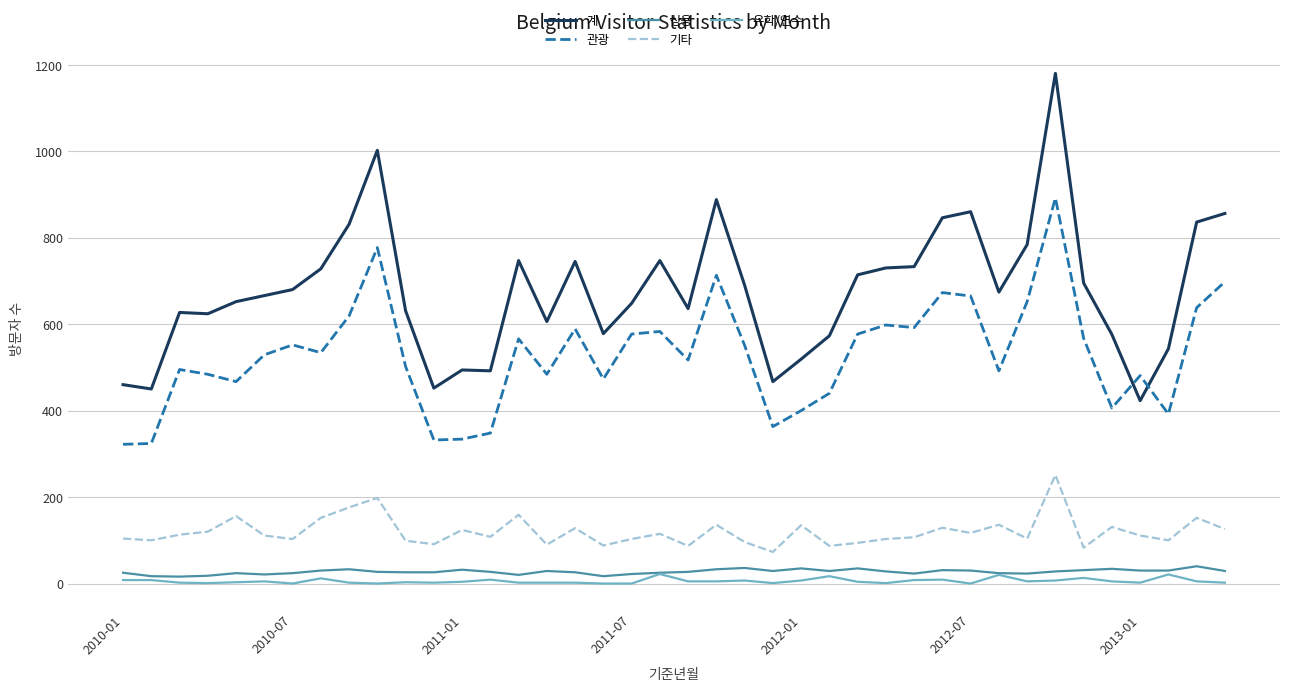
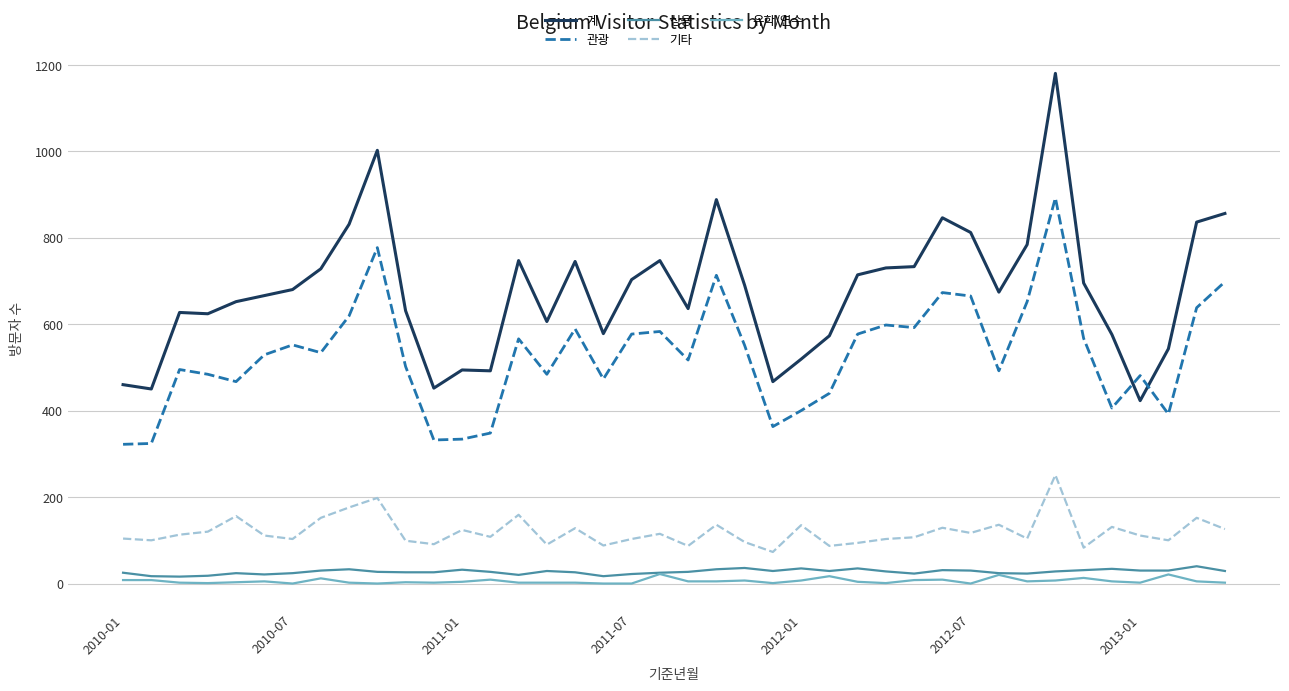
계, 2011-07: 650 -> 700
계, 2012-07: 860 -> 810
